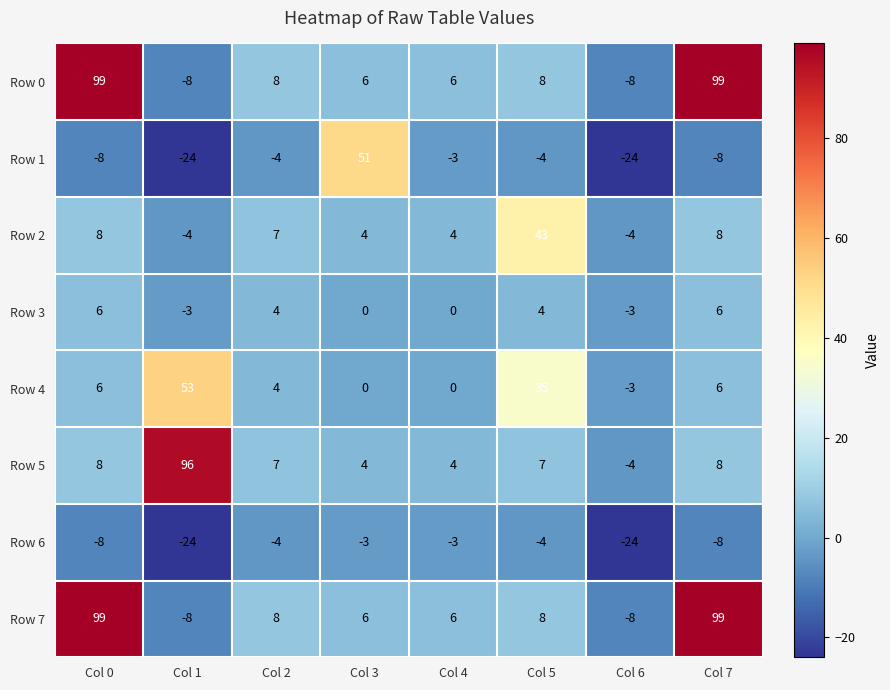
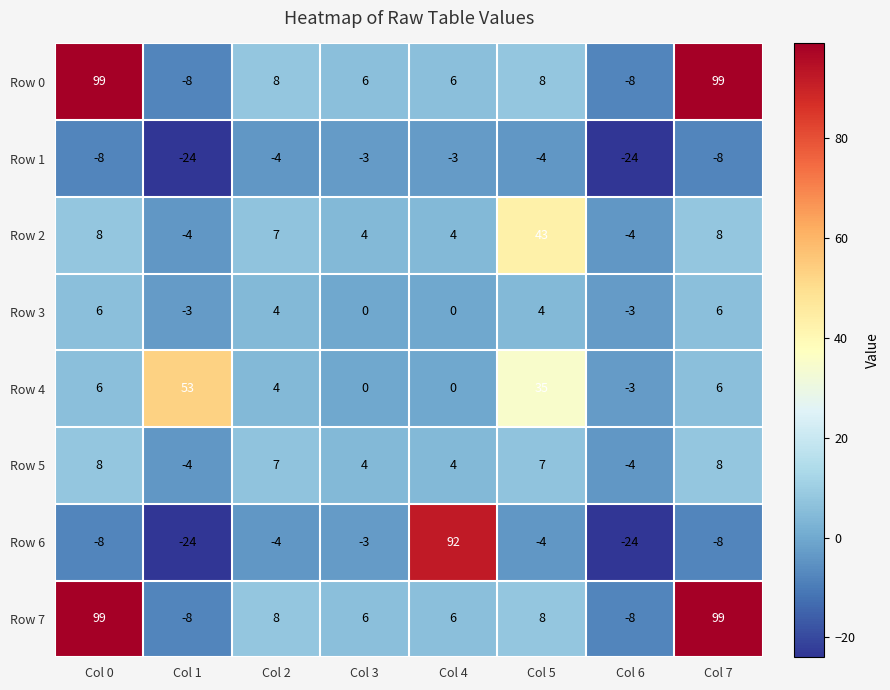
Row 1, Col 3: 51 -> -3
Row 5, Col 1: 96 -> -4
Row 6, Col 4: -3 -> 92
